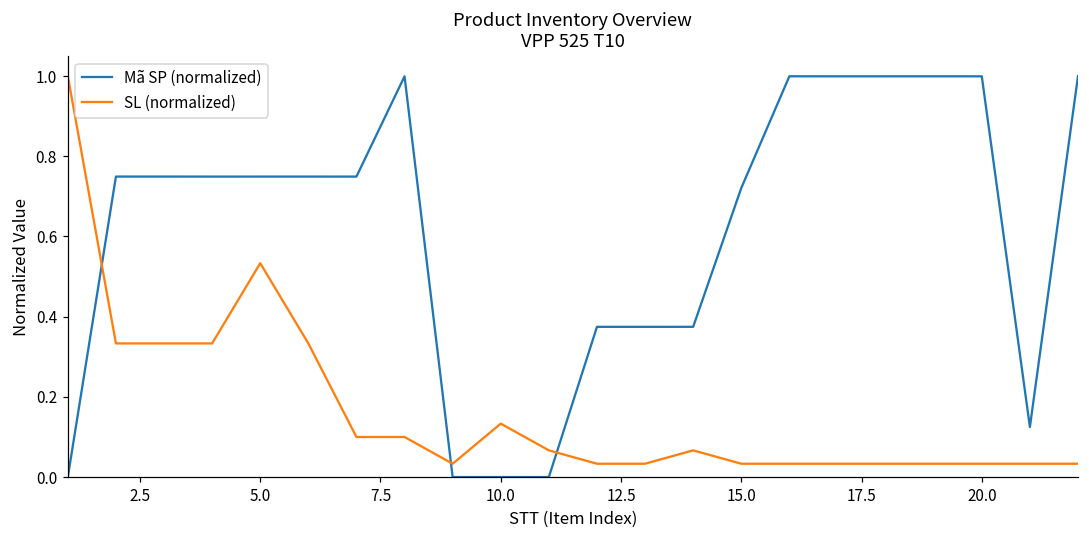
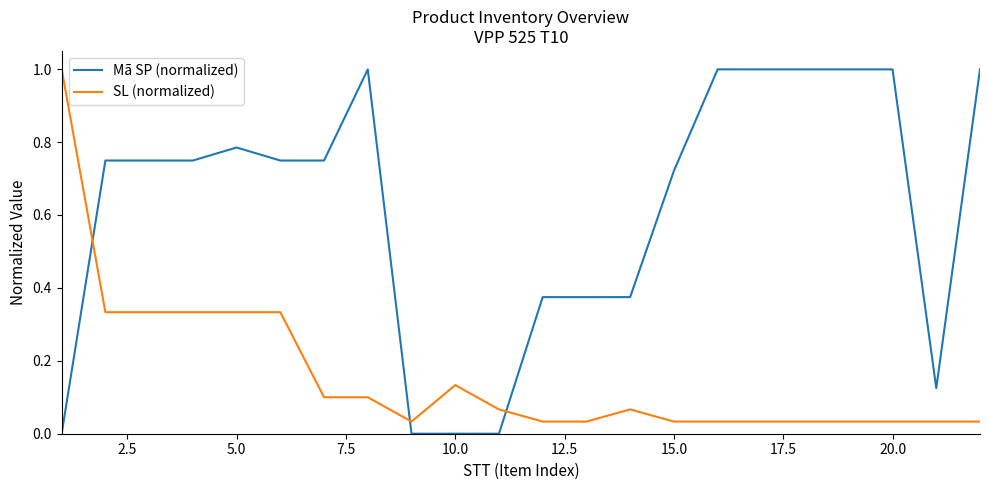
Mã SP (normalized), 5.0: 0.75 -> 0.79
SL (normalized), 5.0: 0.53 -> 0.33
